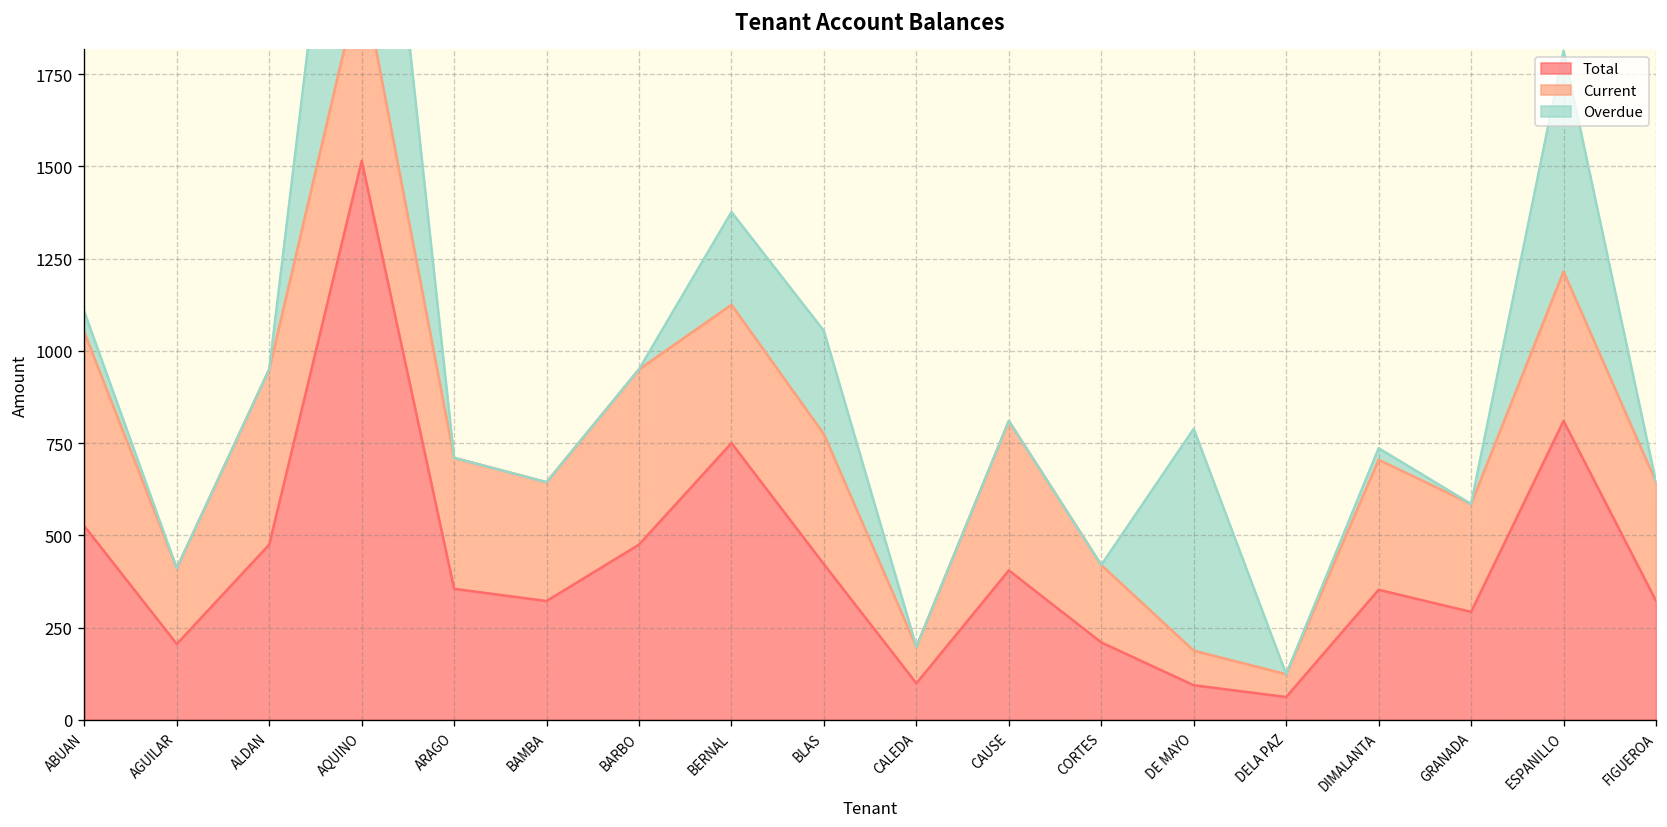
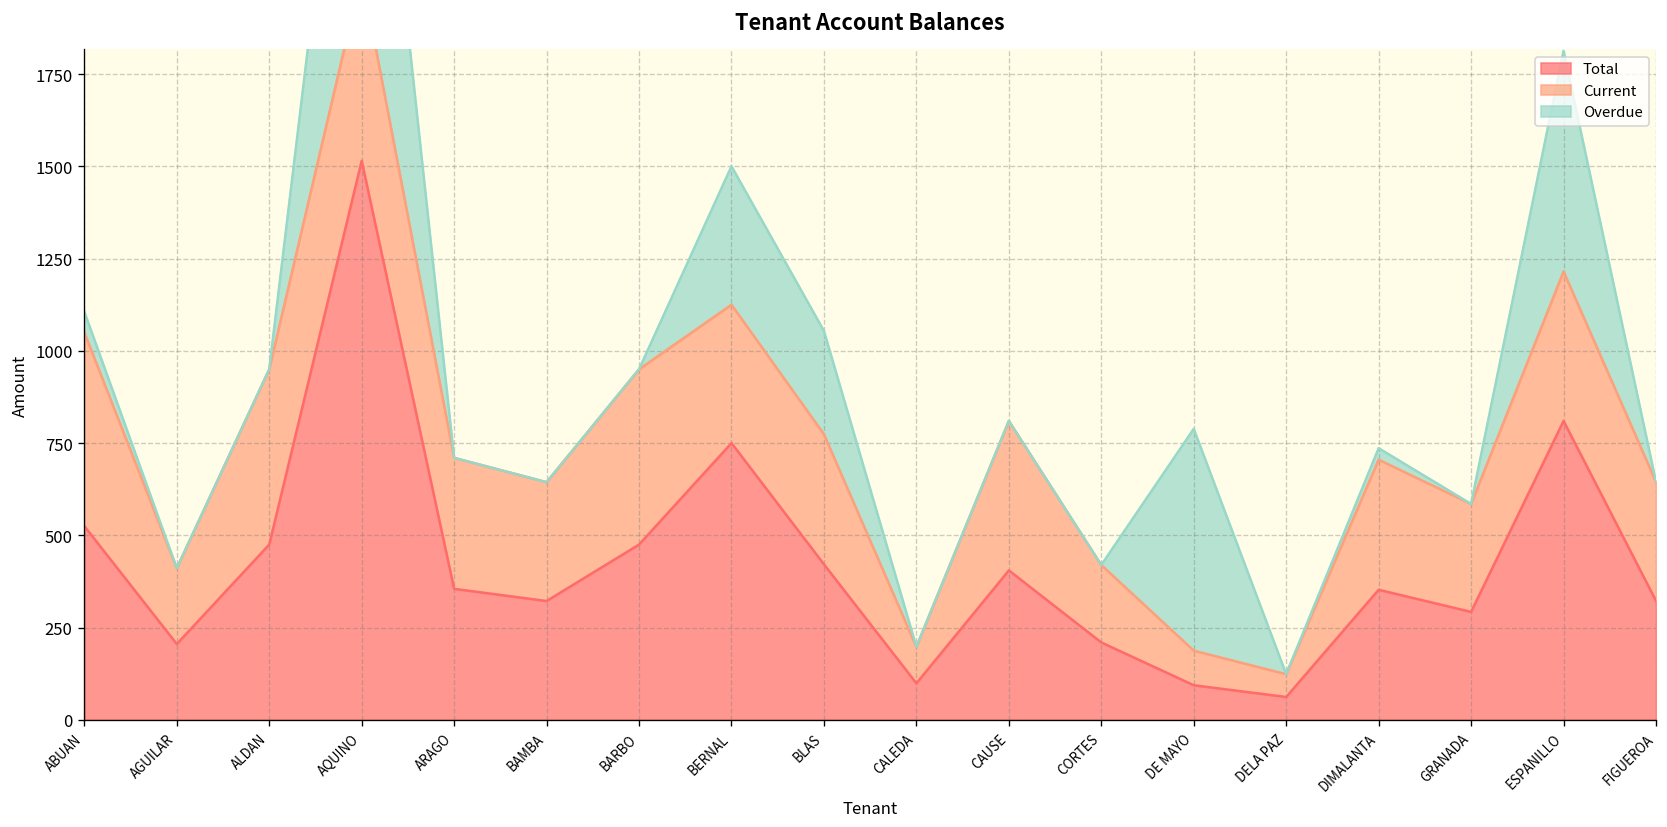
Overdue, BERNAL: 250 -> 380
